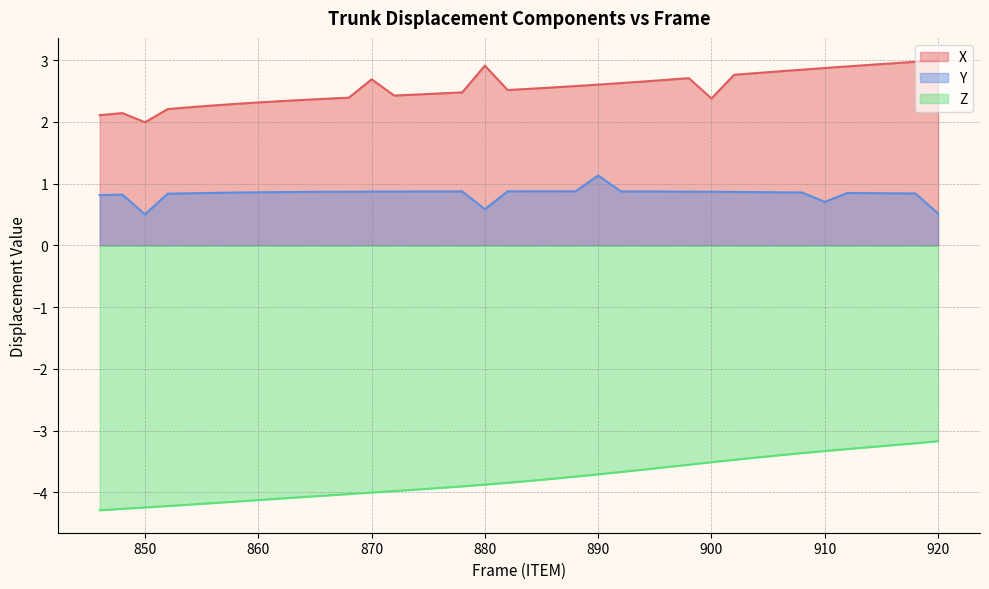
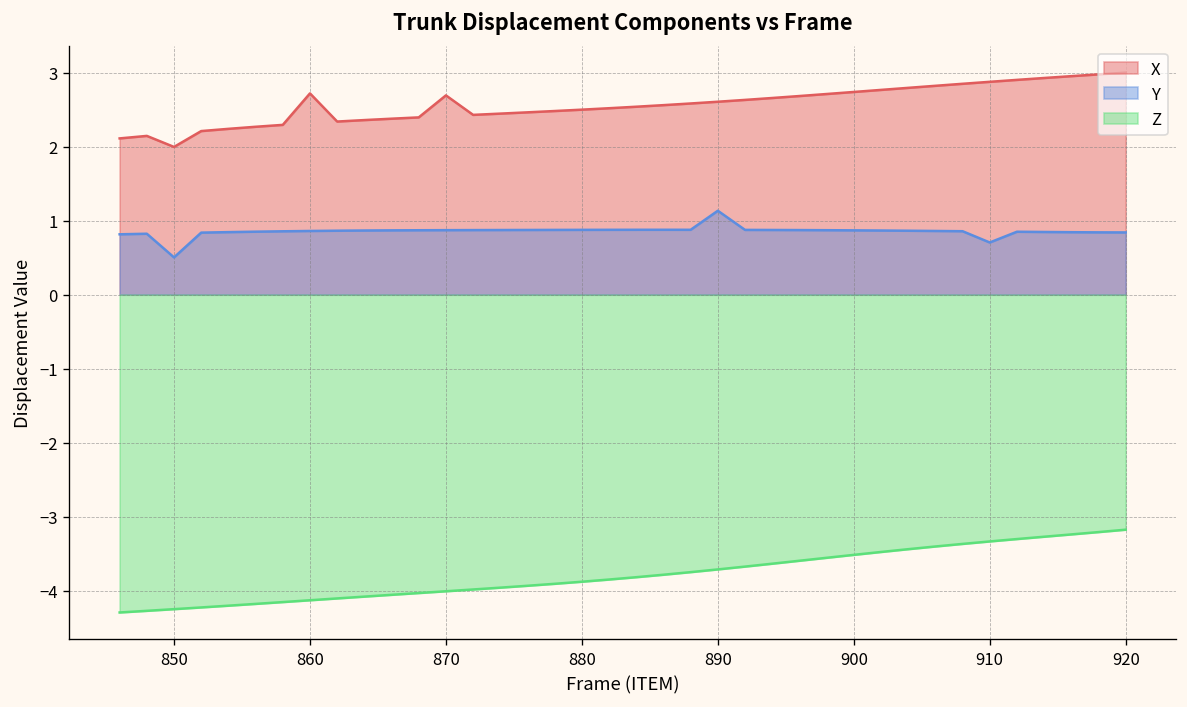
X, 860: 2.3 -> 2.7
X, 880: 2.9 -> 2.5
Y, 880: 0.6 -> 0.9
X, 900: 2.4 -> 2.7
Y, 920: 0.5 -> 0.8
